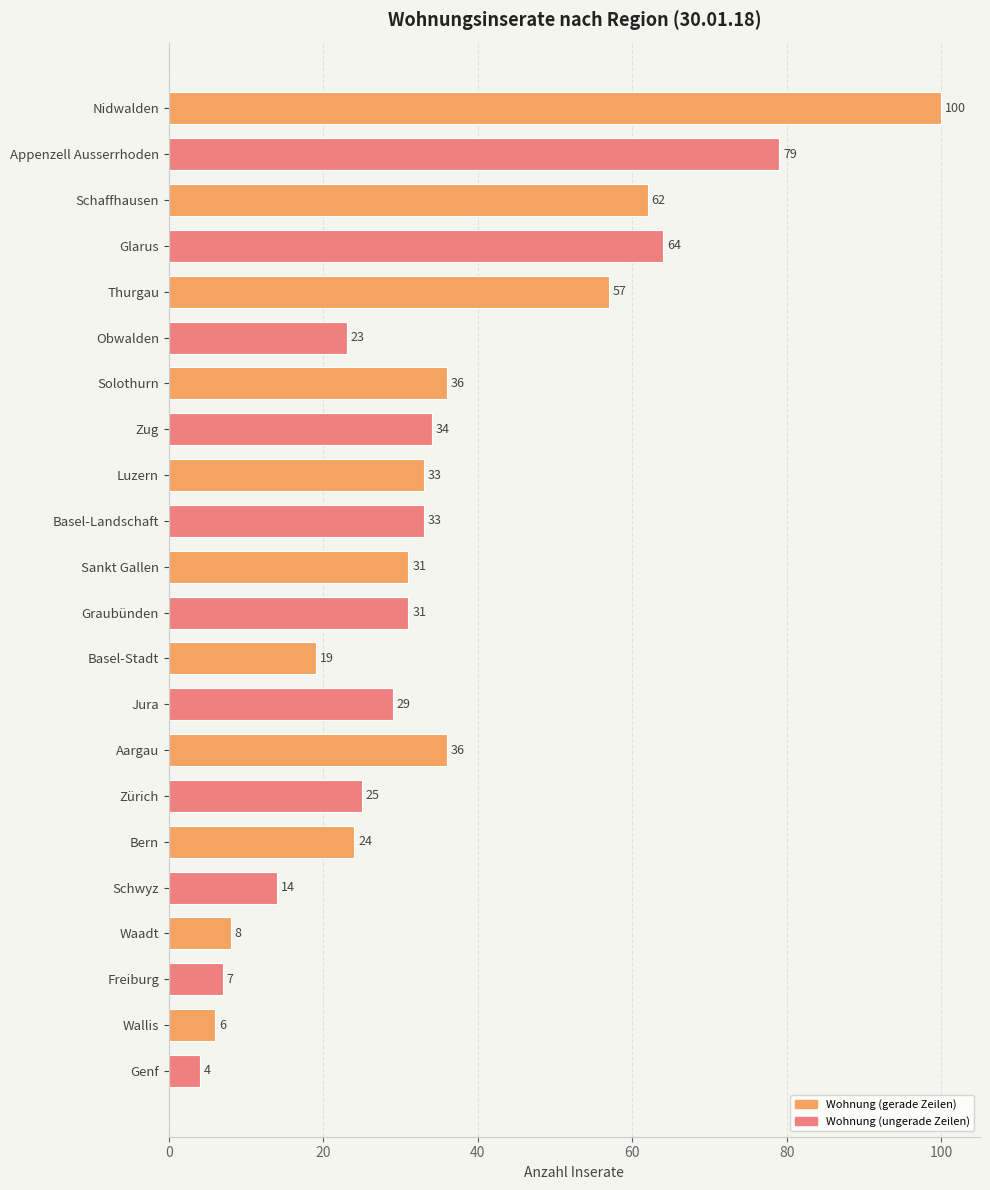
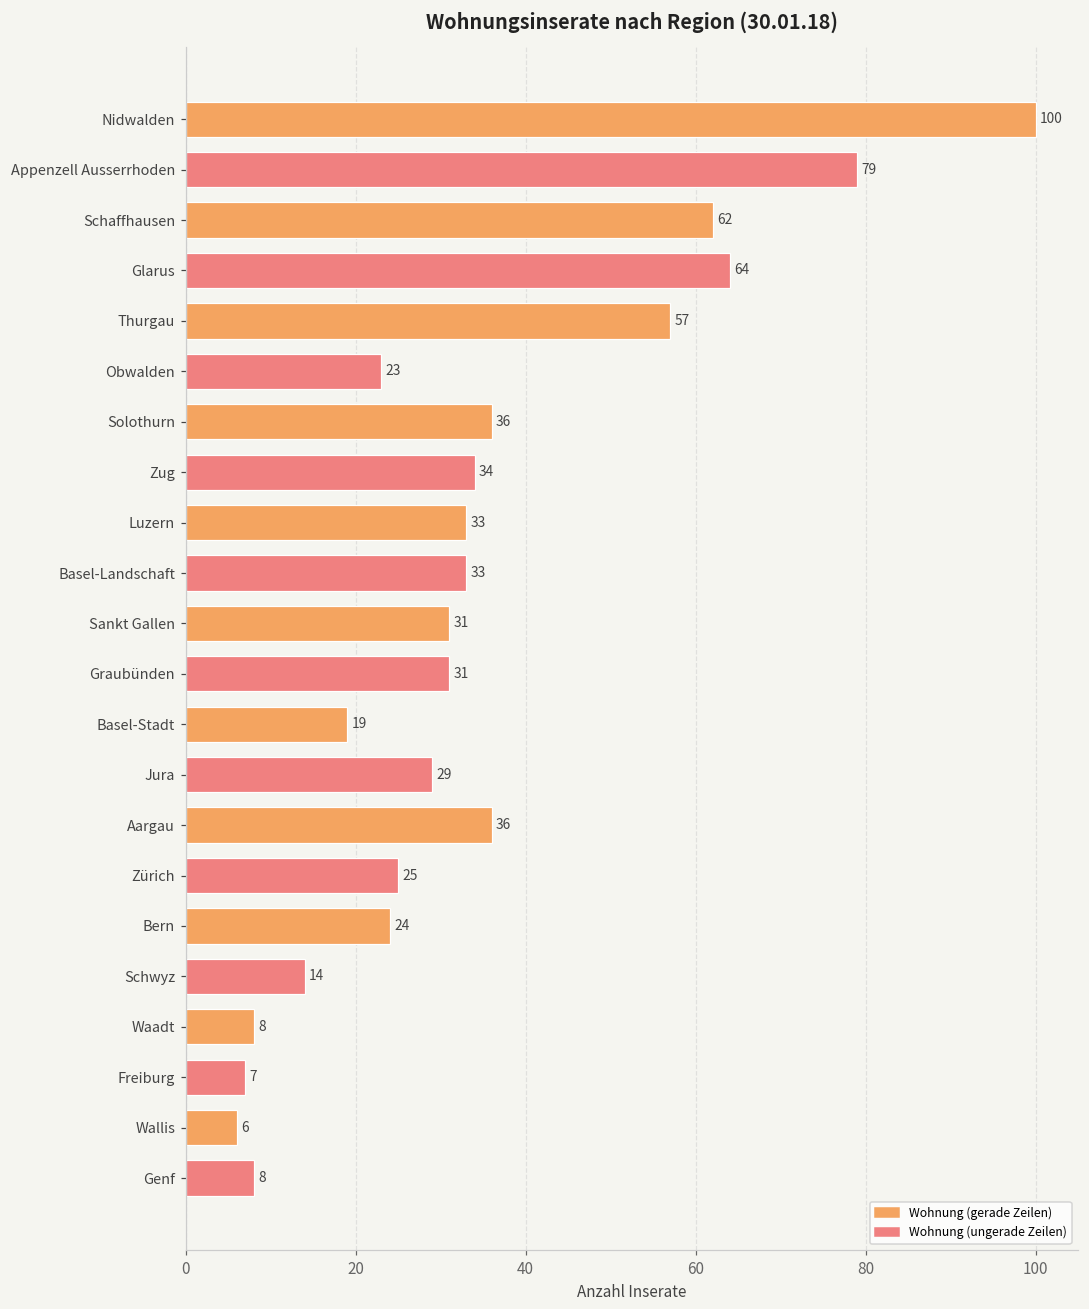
Genf: 4 -> 8
